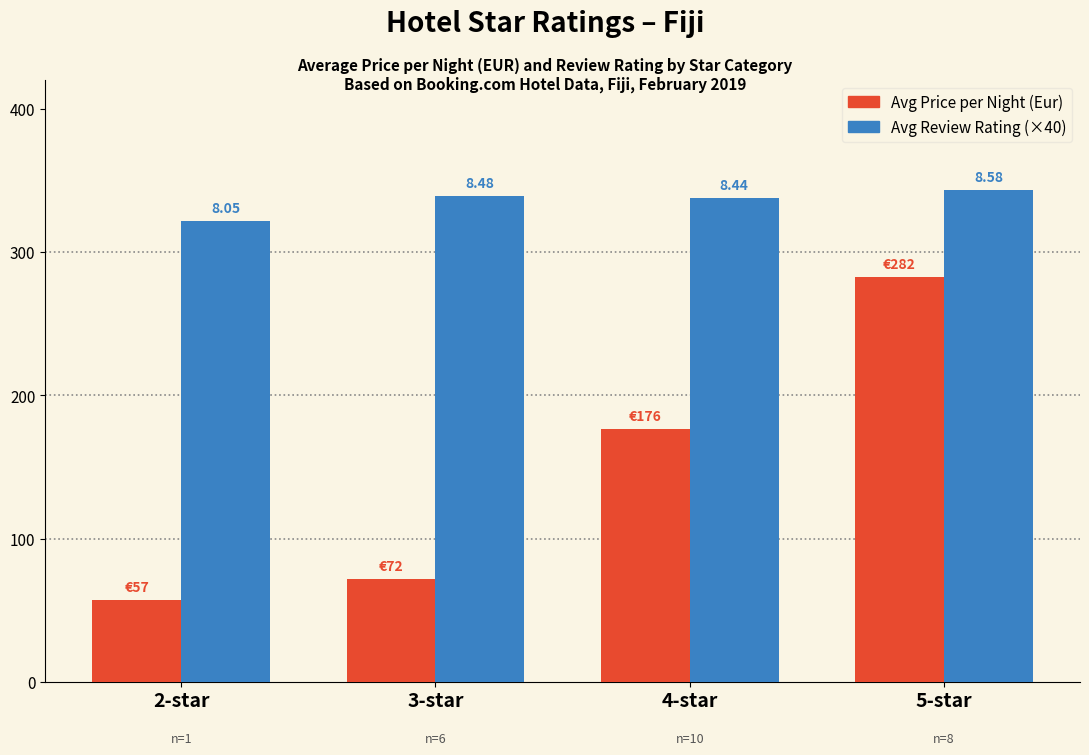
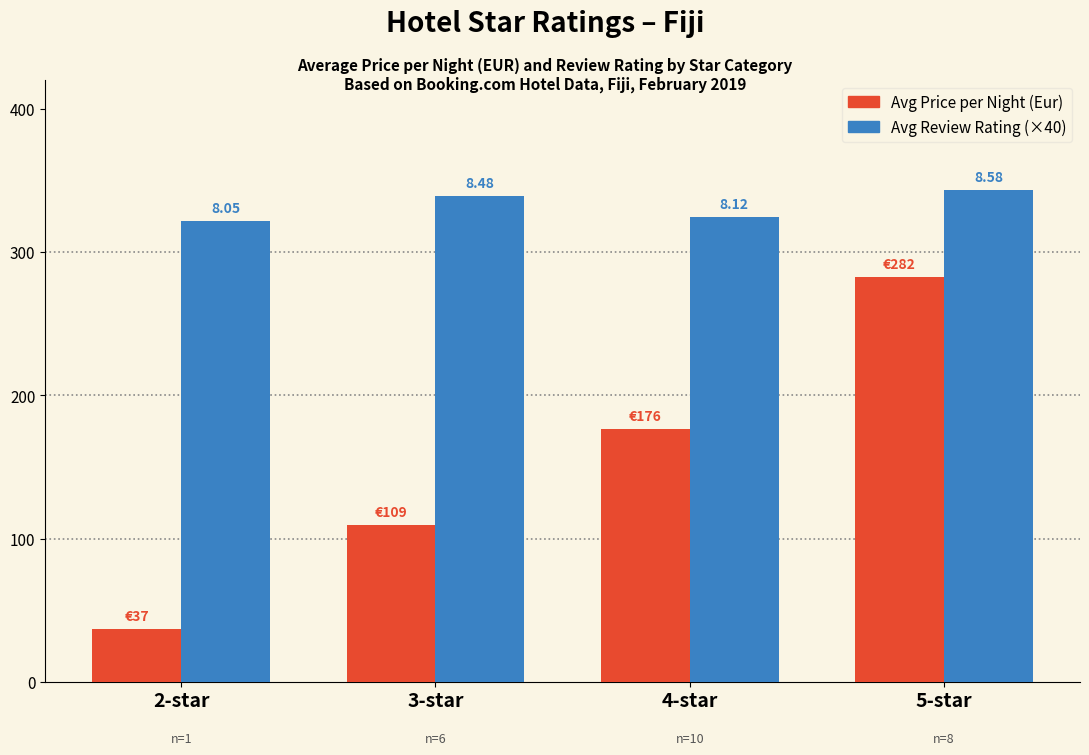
Avg Price per Night (Eur), 2-star: €57 -> €37
Avg Price per Night (Eur), 3-star: €72 -> €109
Avg Review Rating (×40), 4-star: 8.44 -> 8.12
